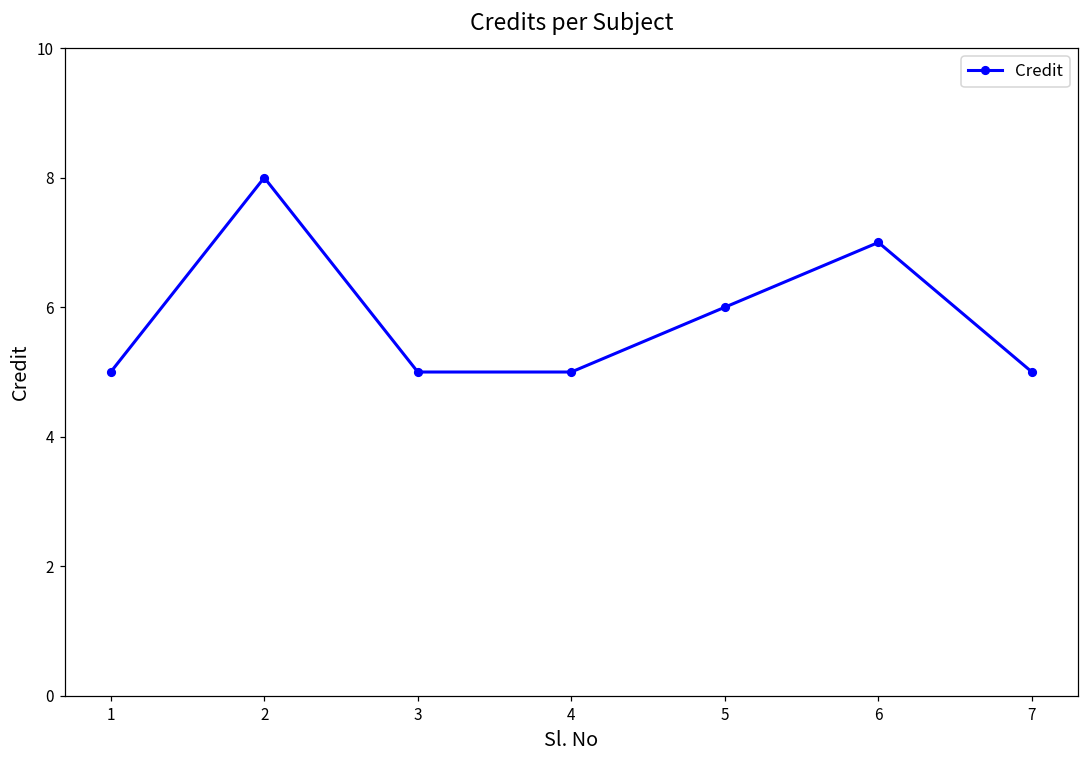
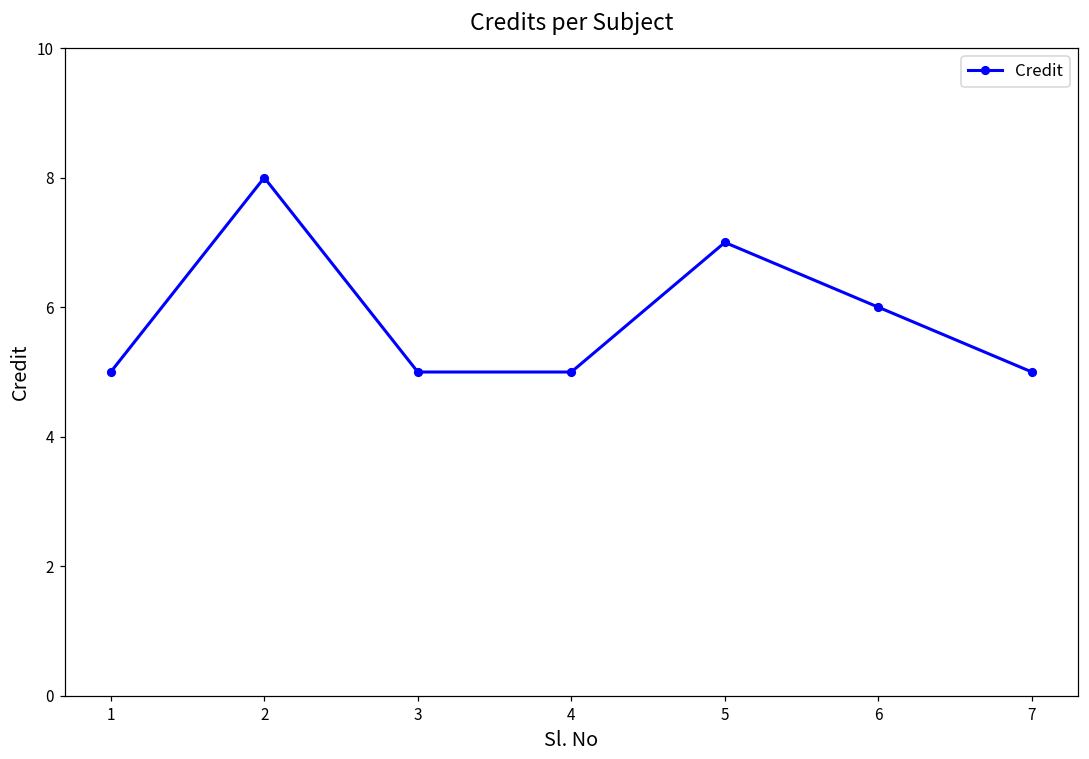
5: 6 -> 7
6: 7 -> 6
